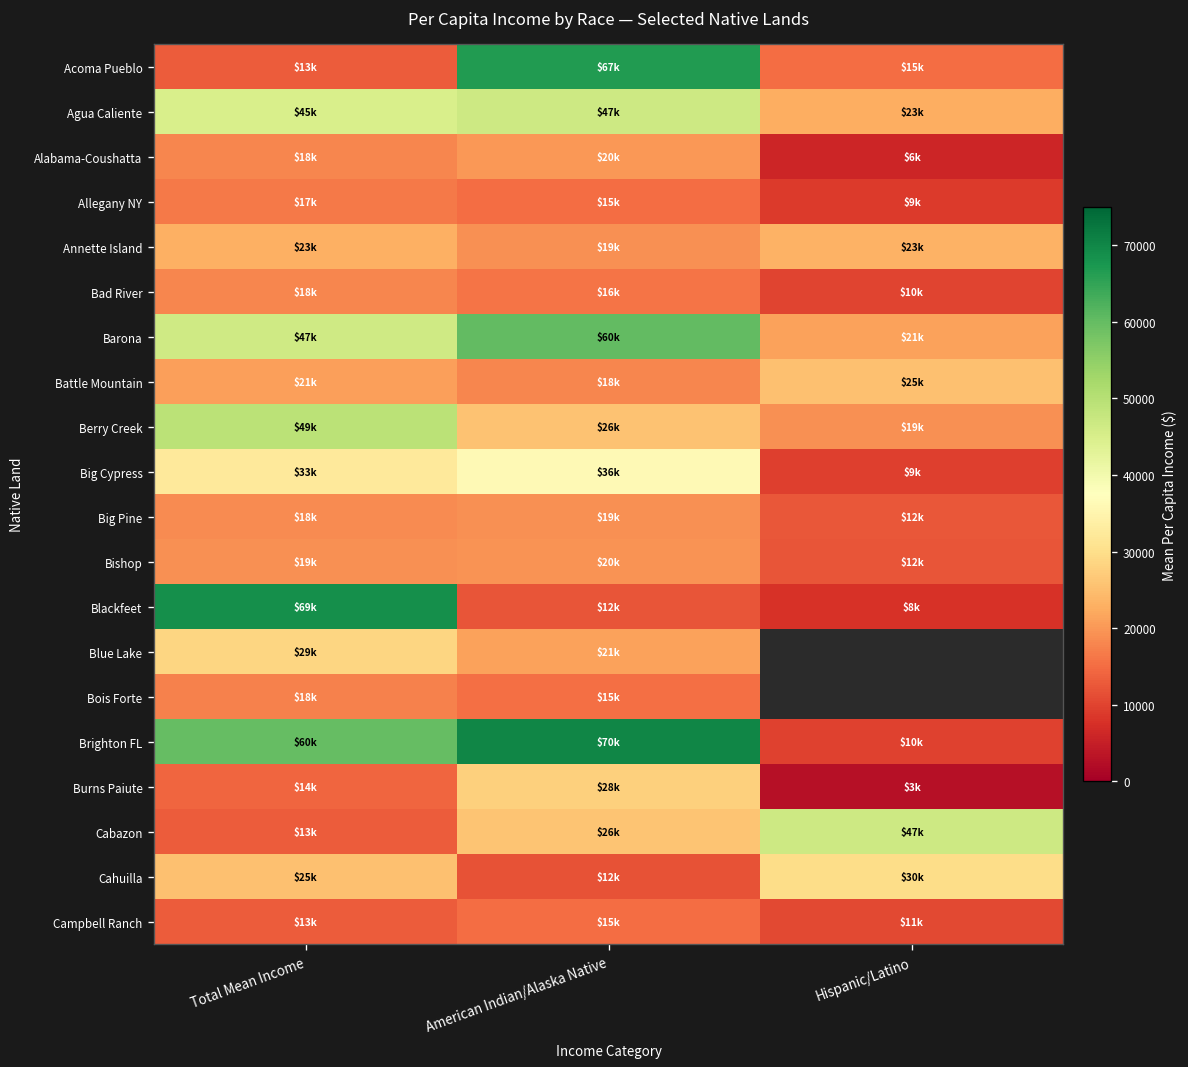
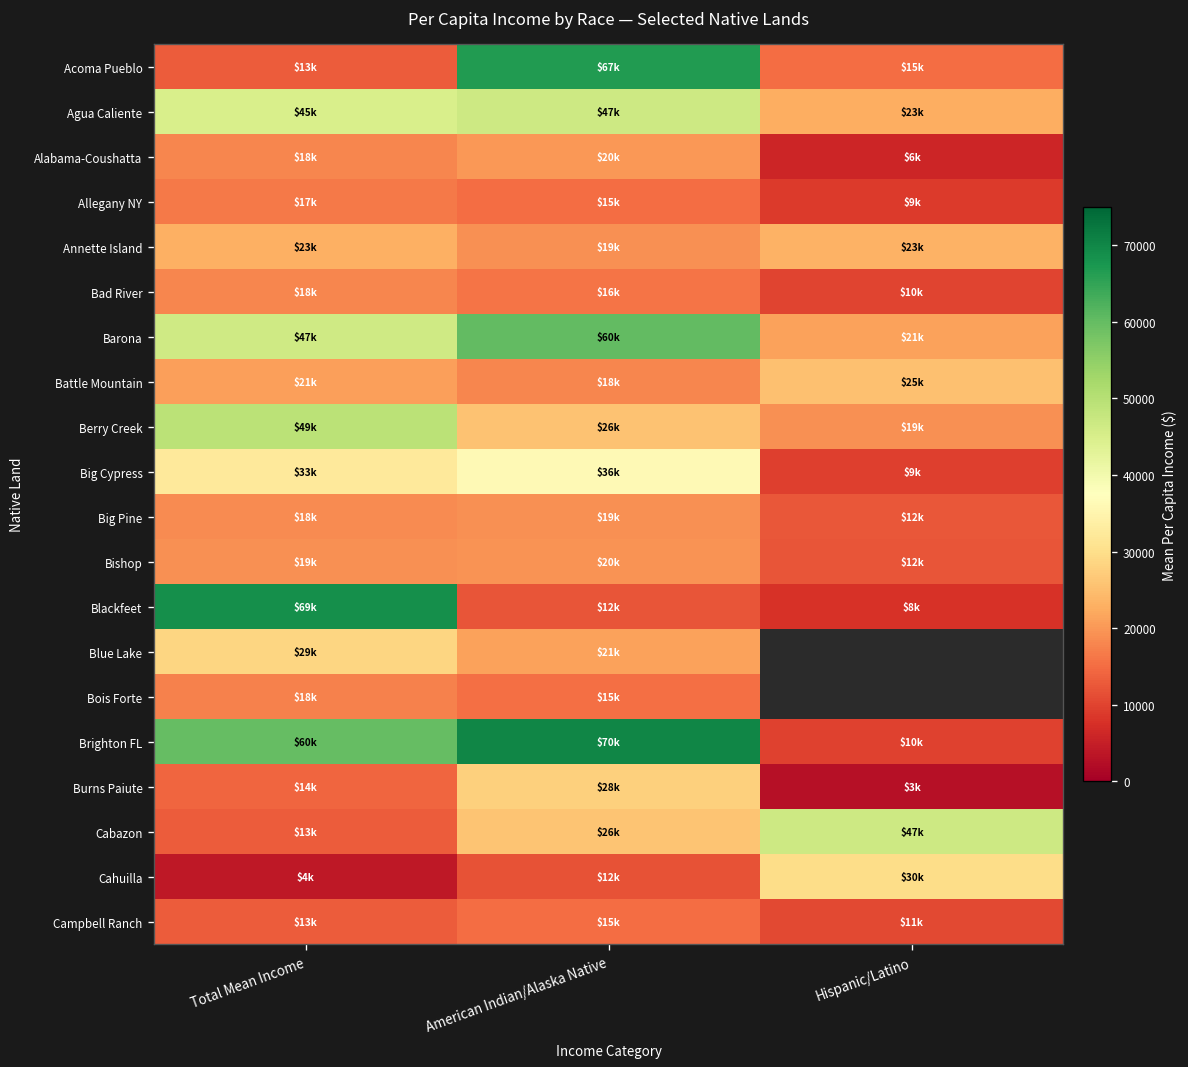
Cahuilla, Total Mean Income: $25k -> $4k
